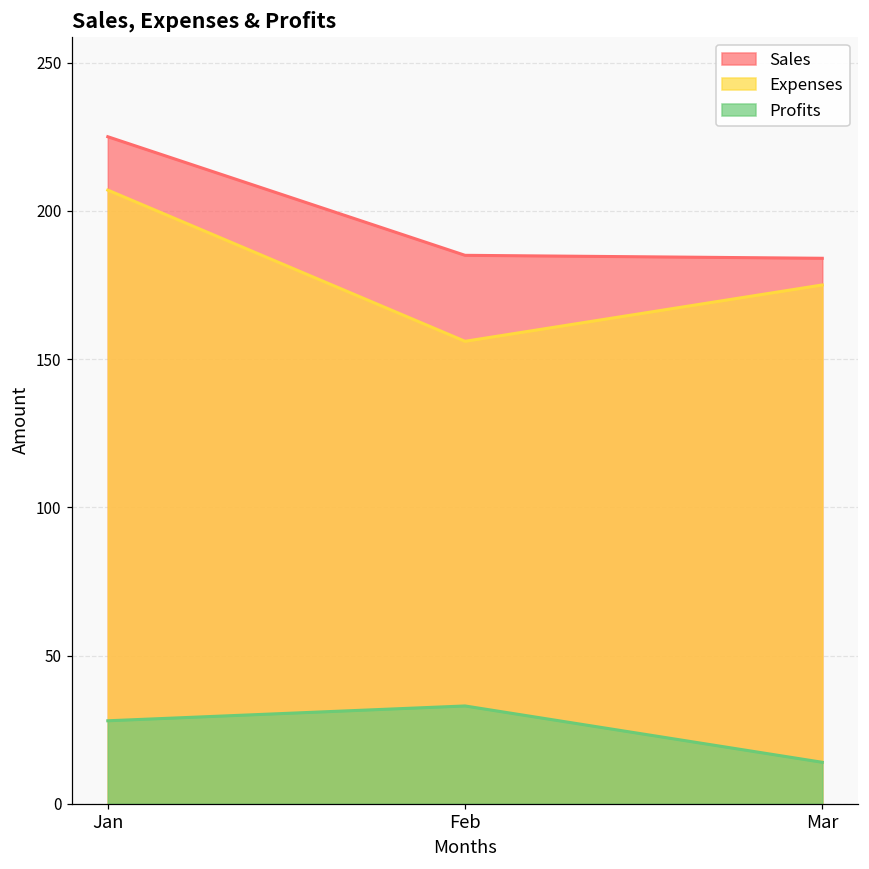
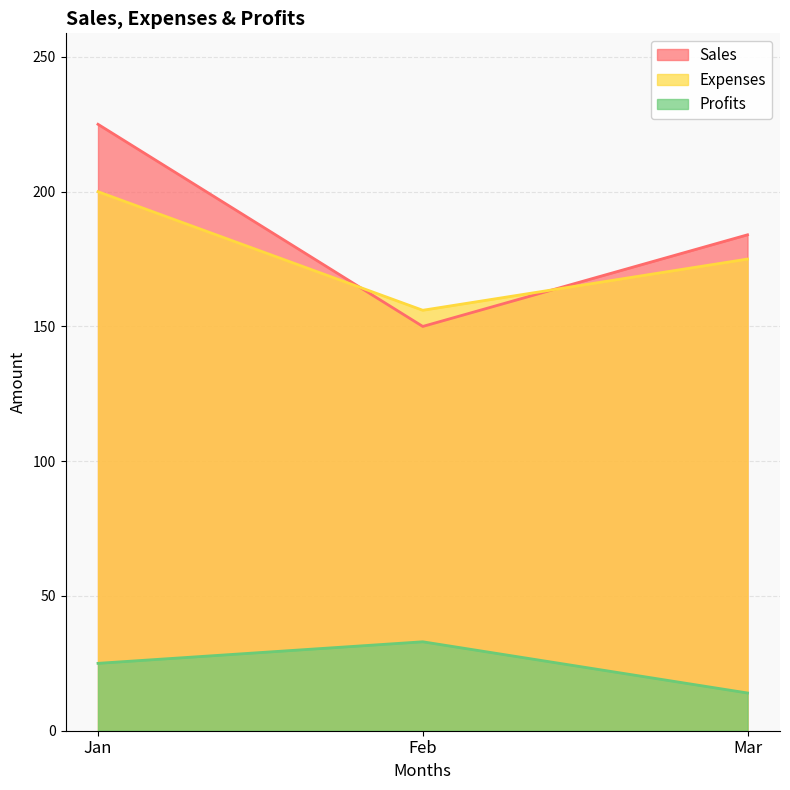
Expenses, Jan: 207 -> 200
Profits, Jan: 28 -> 25
Sales, Feb: 185 -> 150
